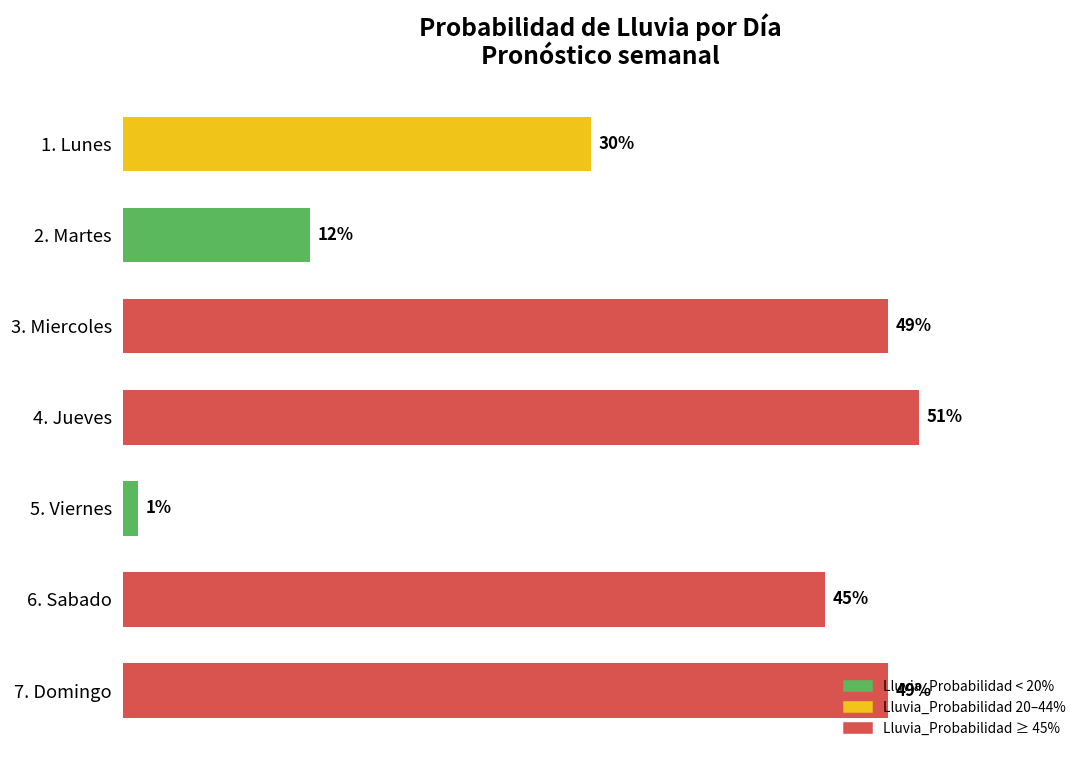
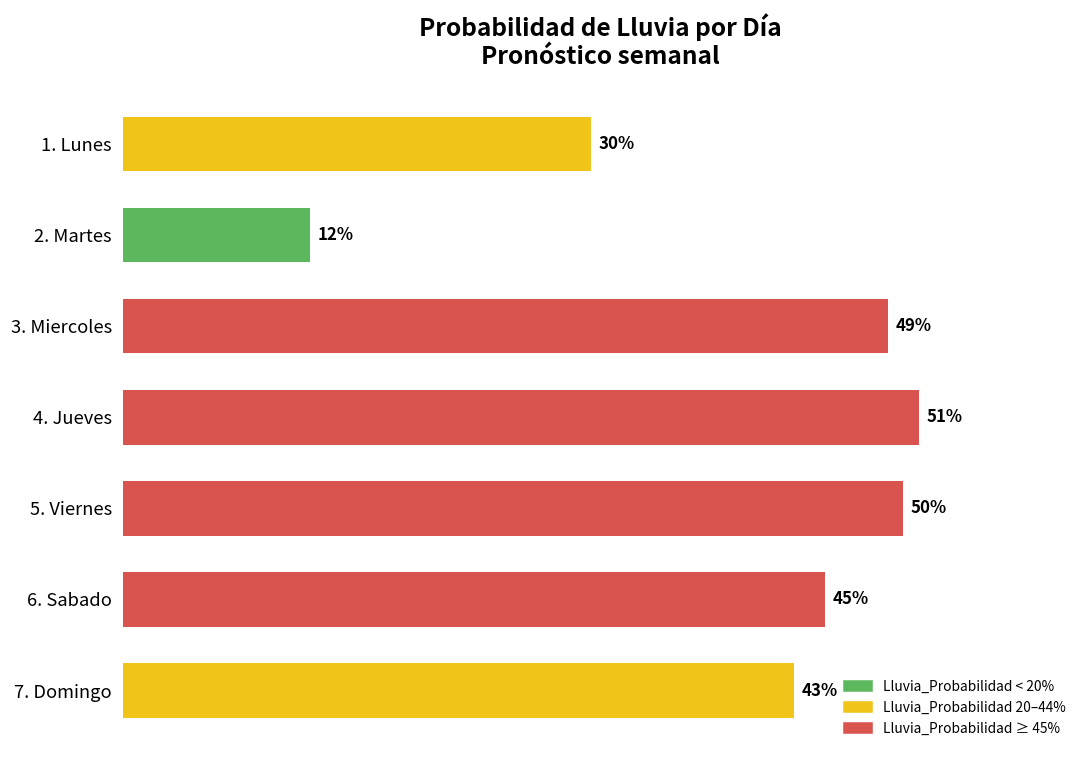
5. Viernes: 1% -> 50%
7. Domingo: 49% -> 43%
